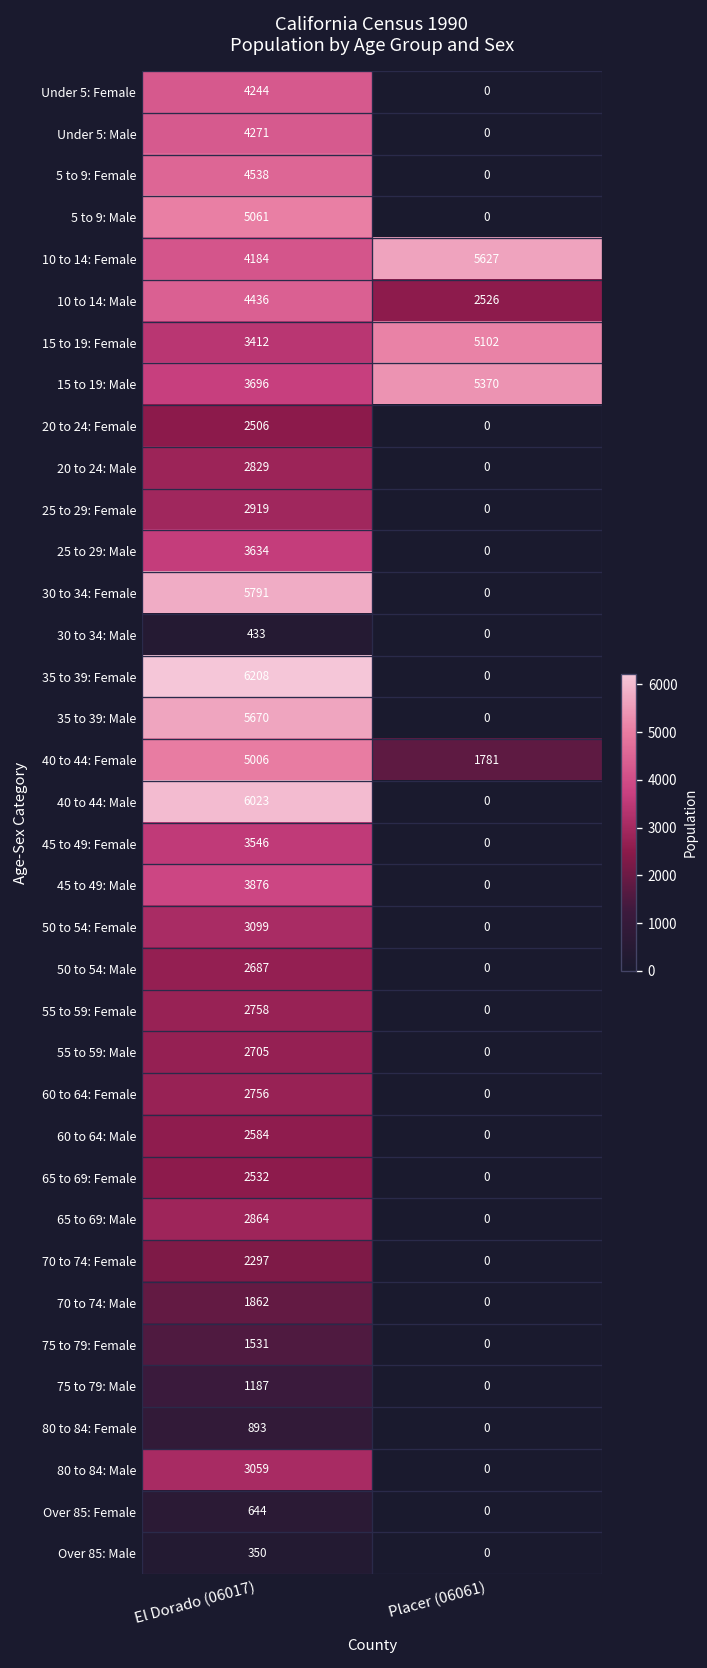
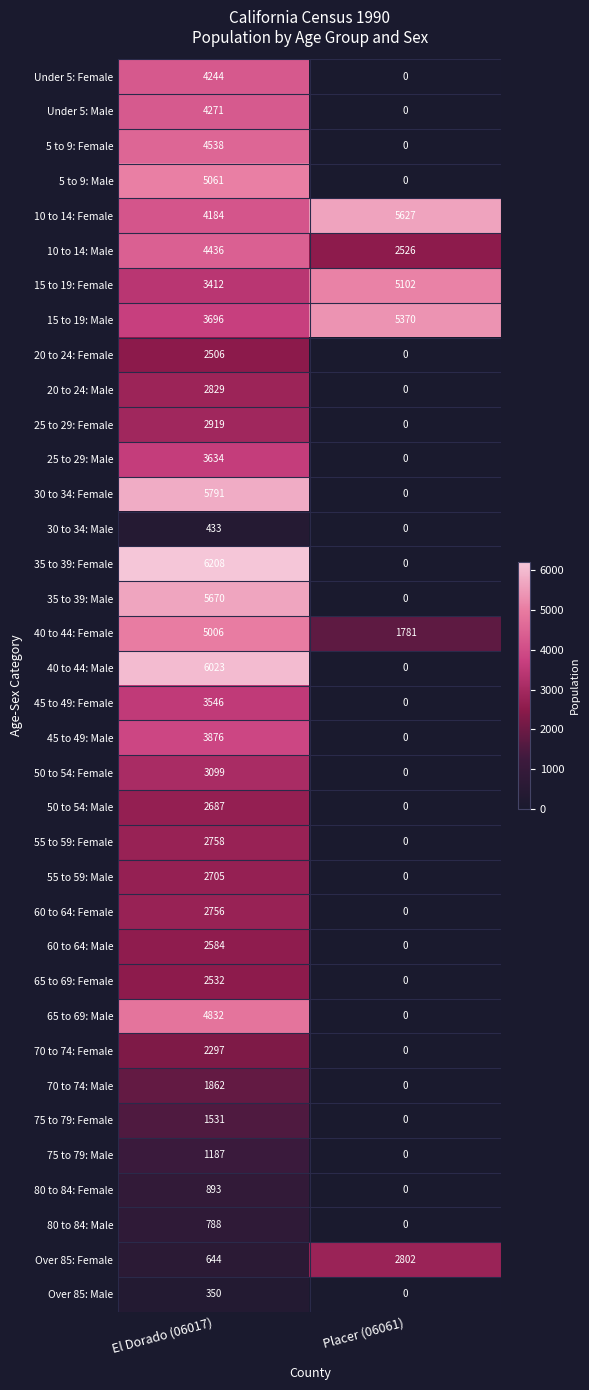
65 to 69: Male, El Dorado (06017): 2864 -> 4832
80 to 84: Male, El Dorado (06017): 3059 -> 788
Over 85: Female, Placer (06061): 0 -> 2802
